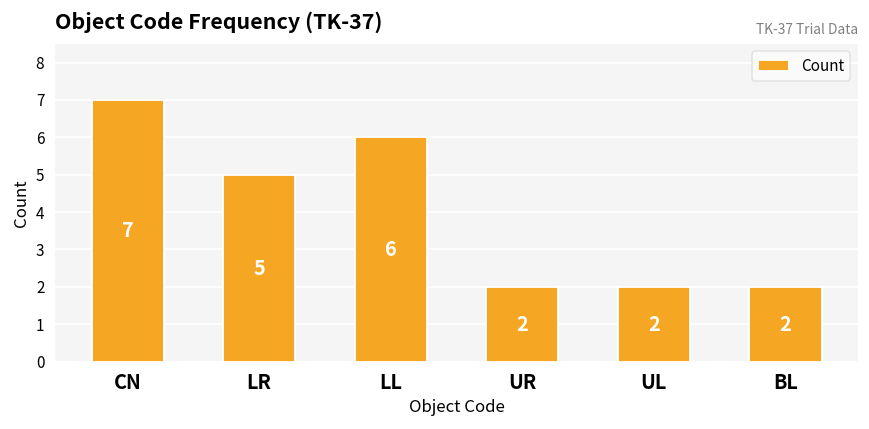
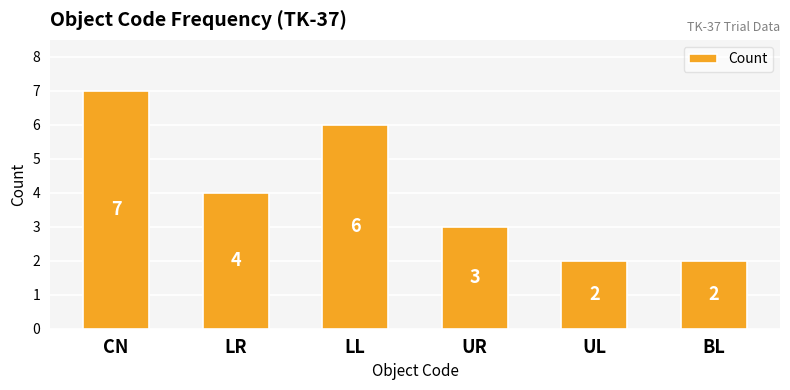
LR: 5 -> 4
UR: 2 -> 3
